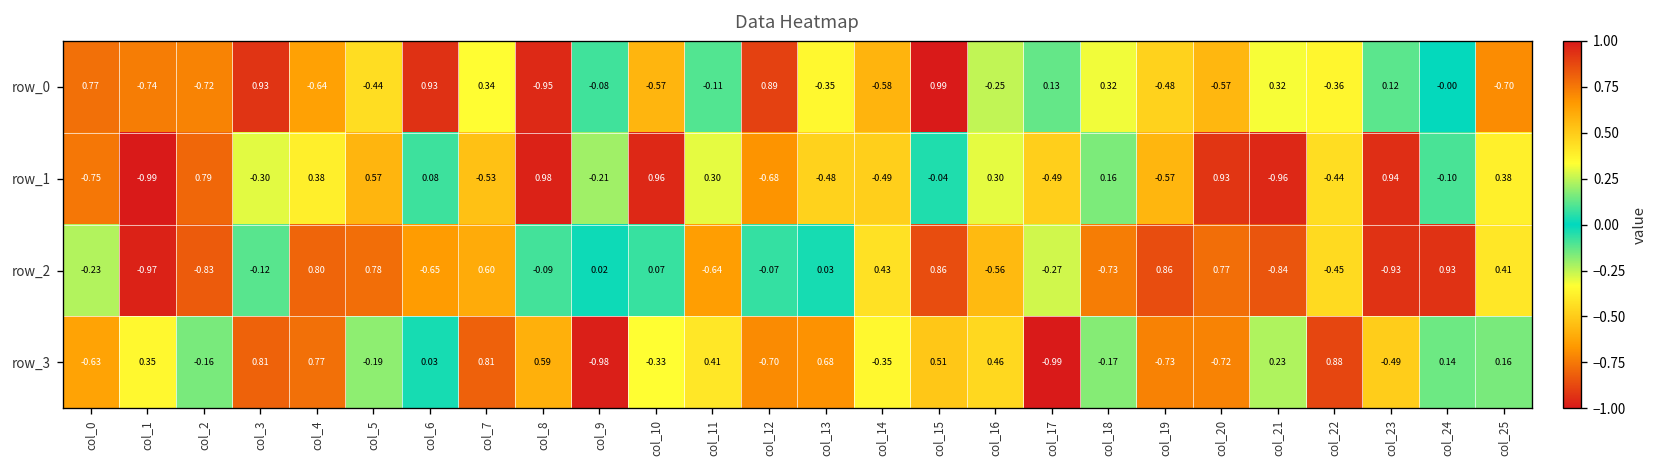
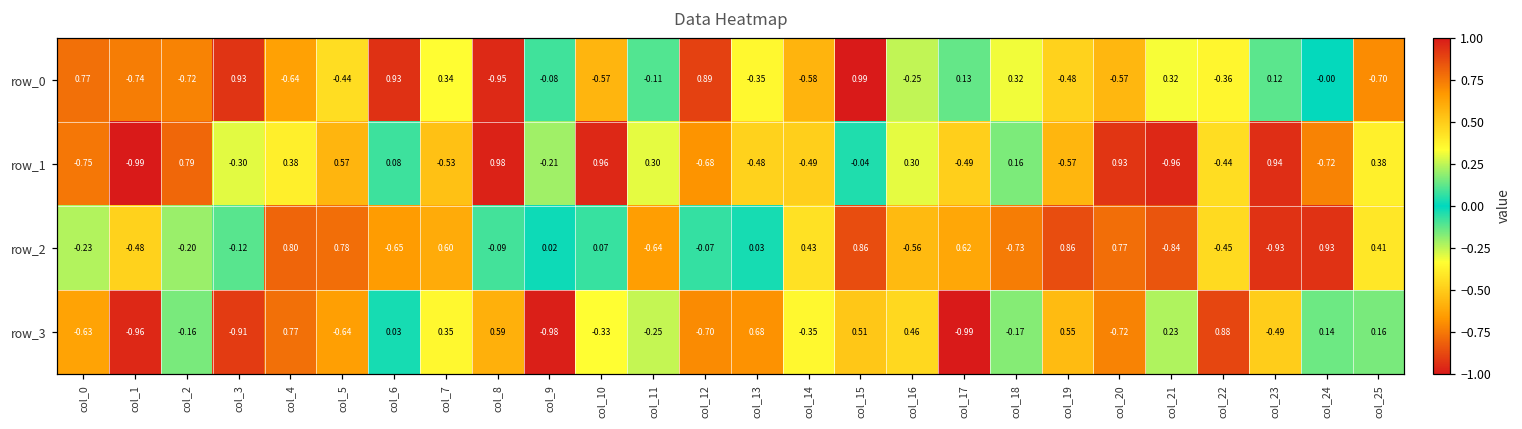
row_1, col_24: -0.10 -> -0.72
row_2, col_1: -0.97 -> -0.48
row_2, col_2: -0.83 -> -0.20
row_2, col_17: -0.27 -> 0.62
row_3, col_1: 0.35 -> -0.96
row_3, col_3: 0.81 -> -0.91
row_3, col_5: -0.19 -> -0.64
row_3, col_7: 0.81 -> 0.35
row_3, col_11: 0.41 -> -0.25
row_3, col_19: -0.73 -> 0.55
